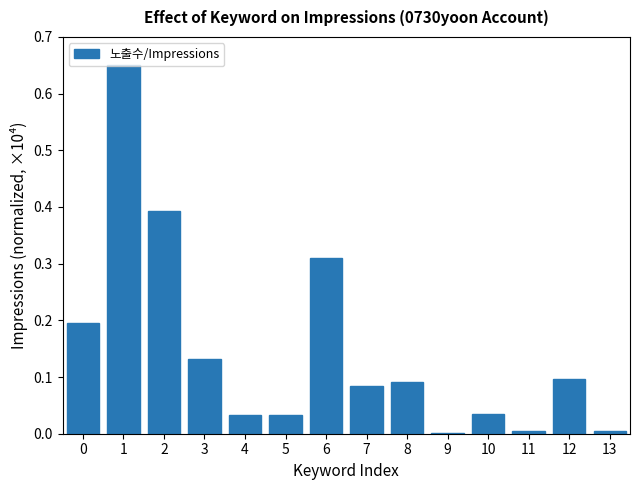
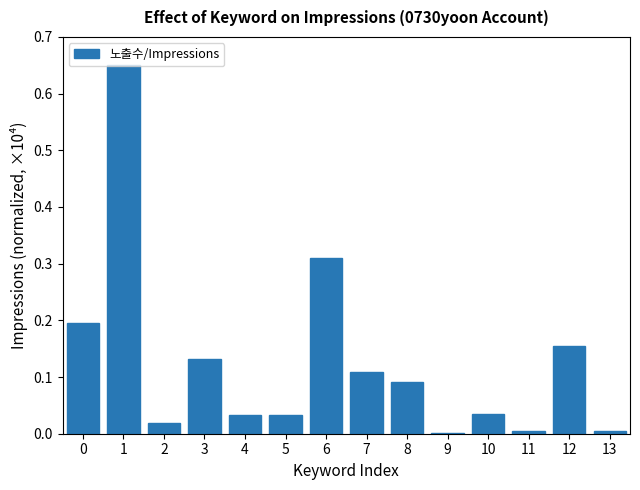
2: 0.39 -> 0.02
7: 0.08 -> 0.11
12: 0.10 -> 0.15
